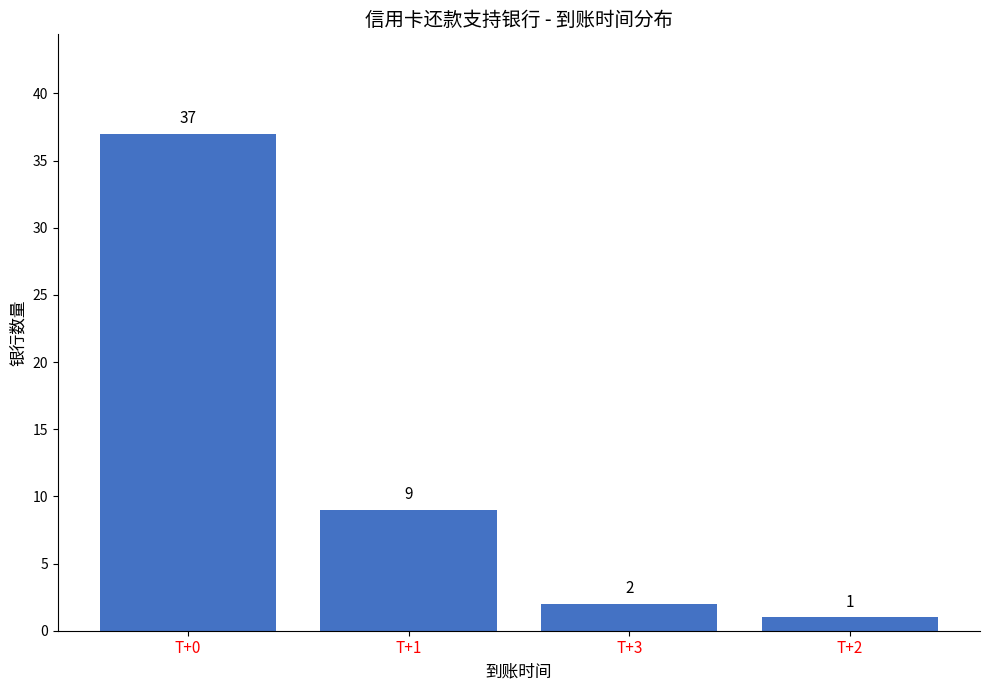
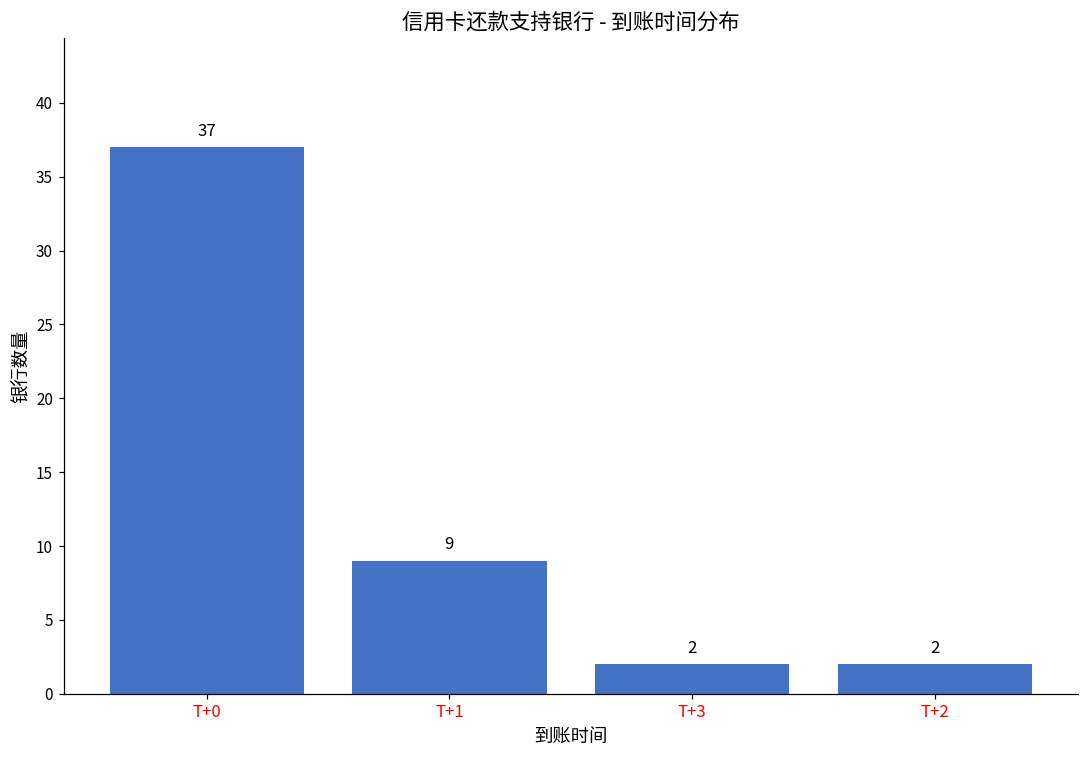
T+2: 1 -> 2
